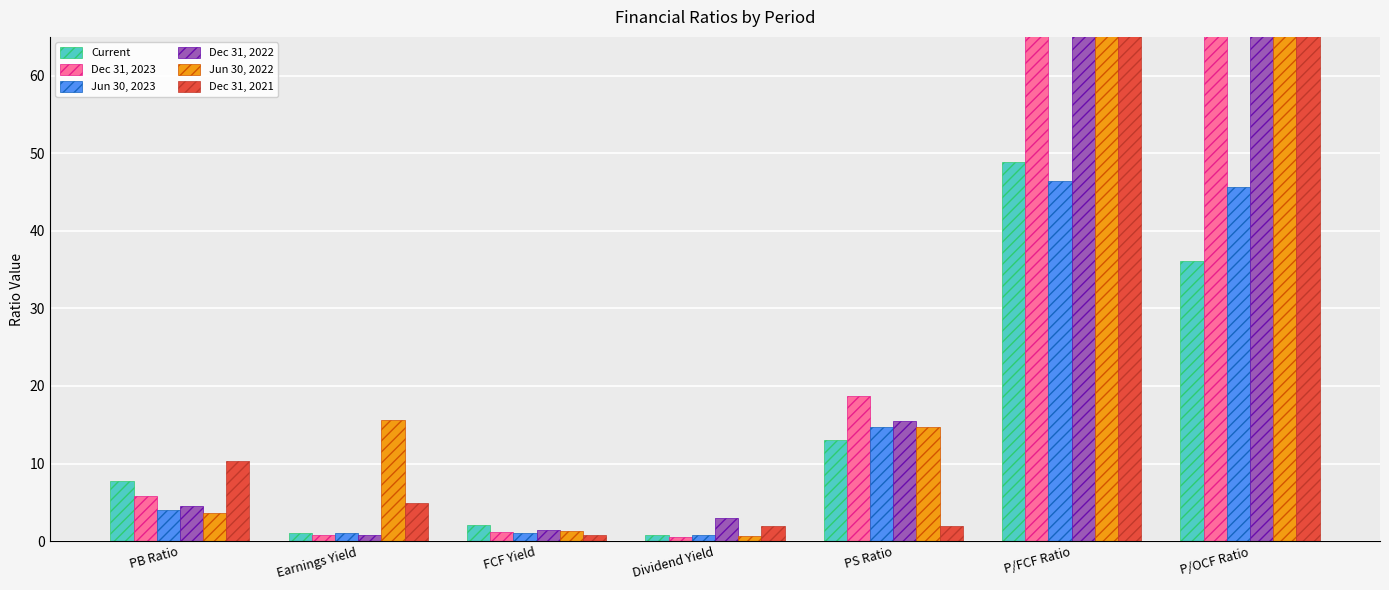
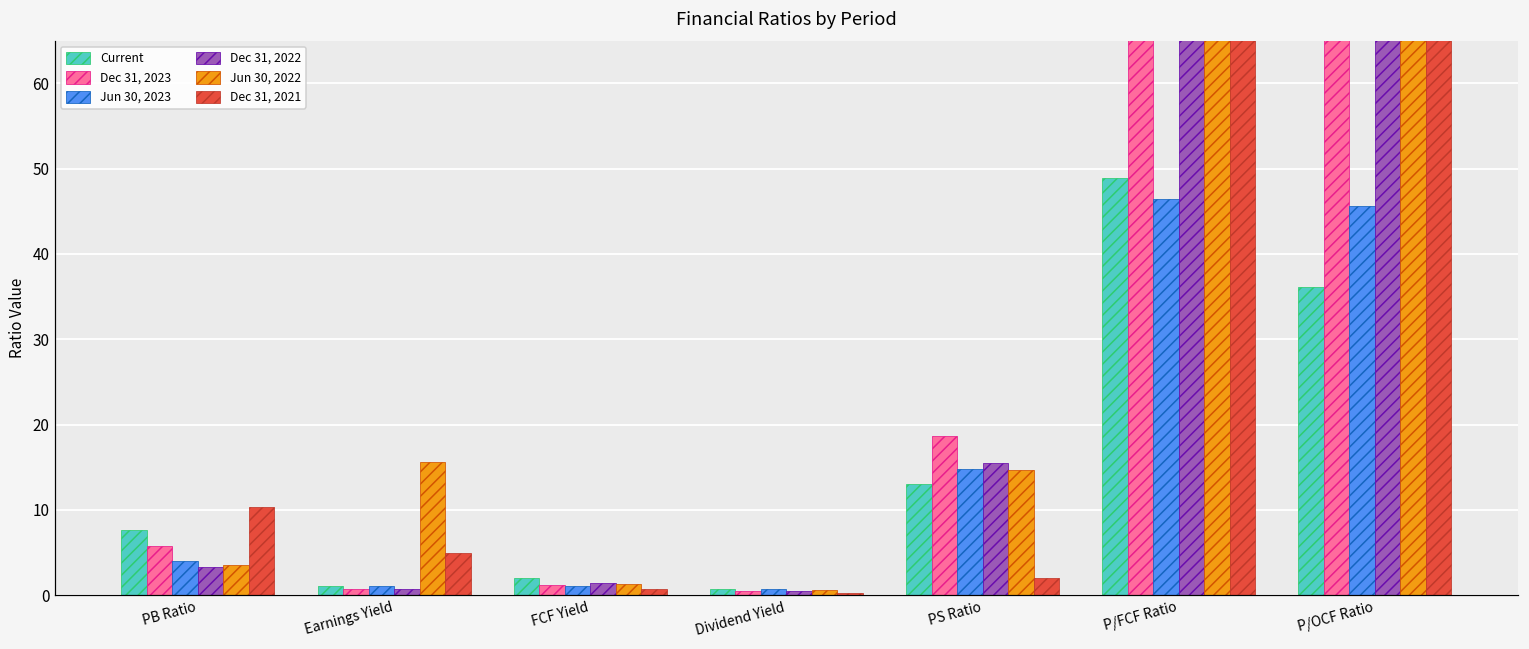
Dec 31, 2022, PB Ratio: 5 -> 3
Dec 31, 2022, Dividend Yield: 3 -> 1
Dec 31, 2021, Dividend Yield: 2 -> 0
